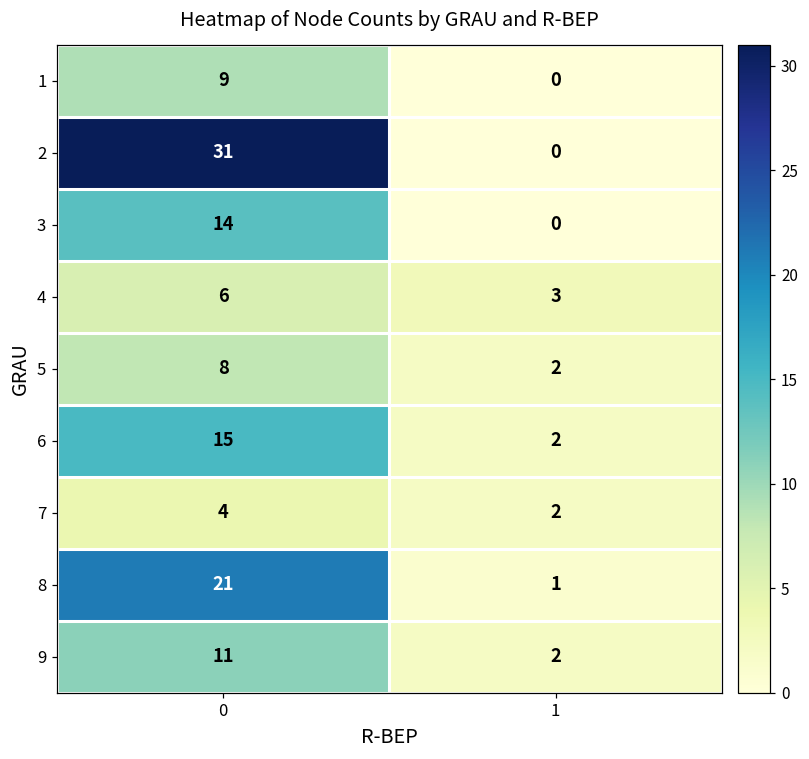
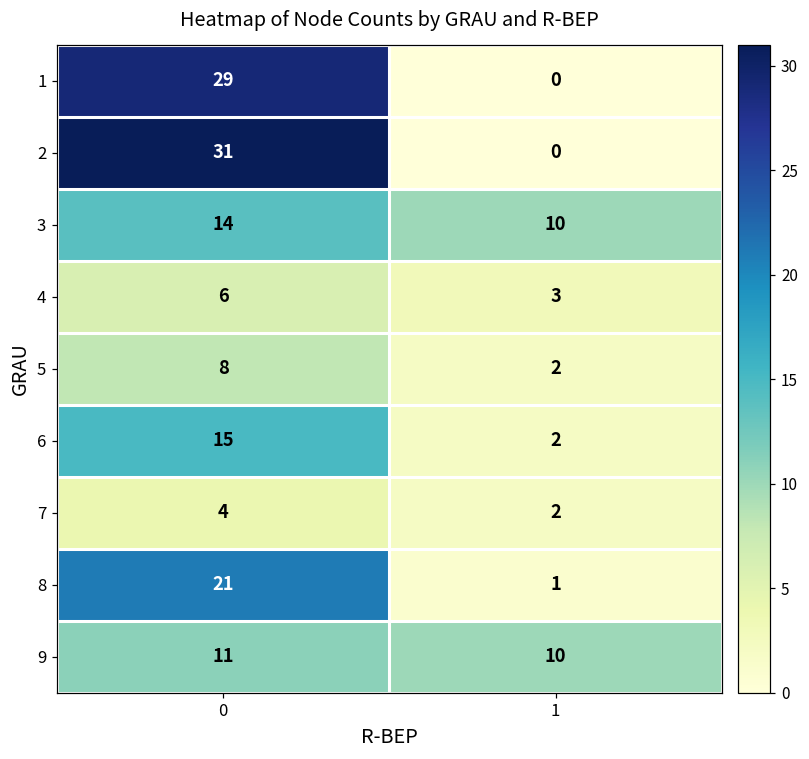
1, 0: 9 -> 29
3, 1: 0 -> 10
9, 1: 2 -> 10
